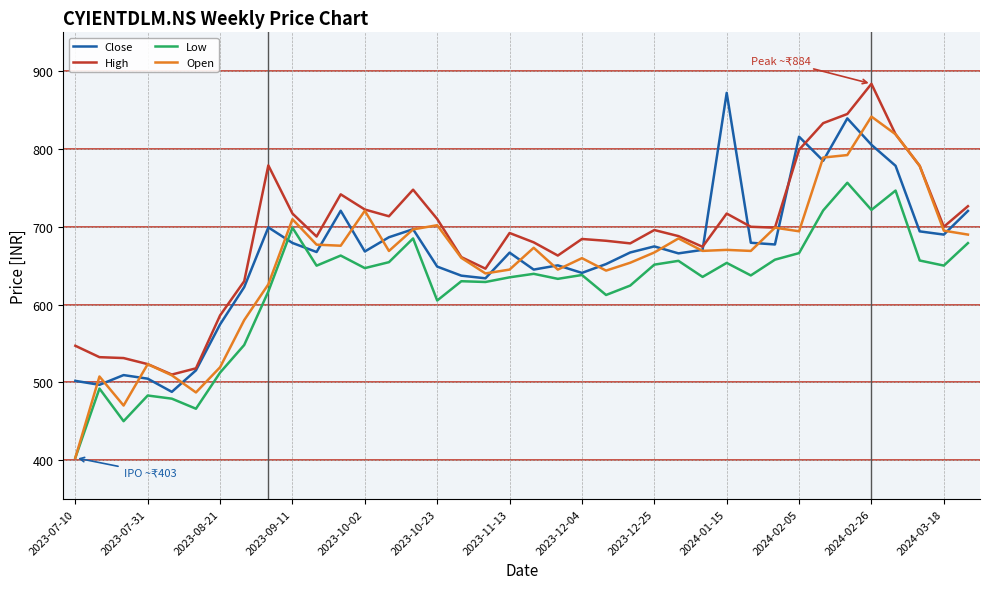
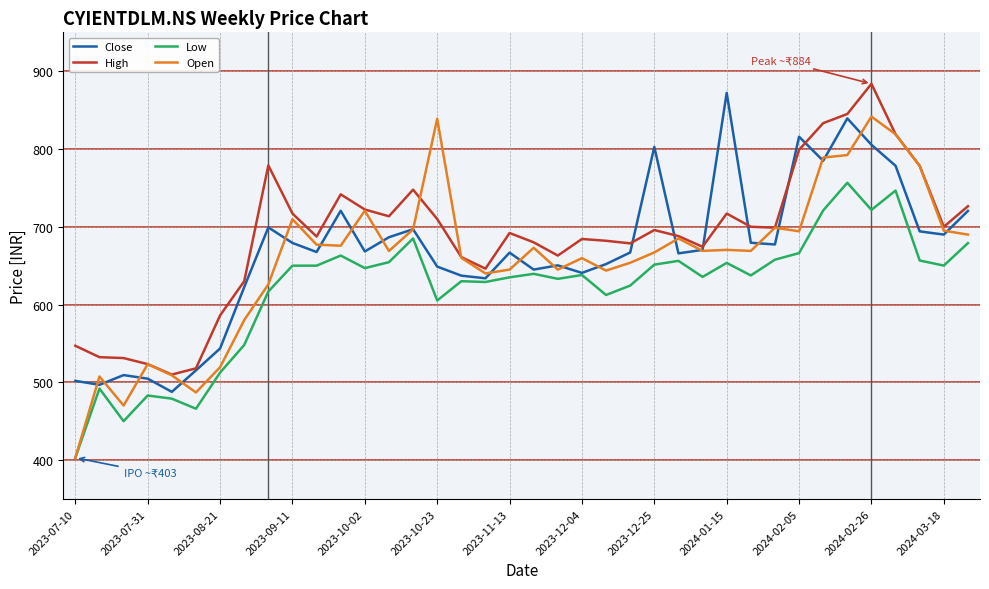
Close, 2023-08-21: 570 -> 540
Low, 2023-09-11: 700 -> 650
Open, 2023-10-23: 700 -> 840
Close, 2023-12-25: 670 -> 800
